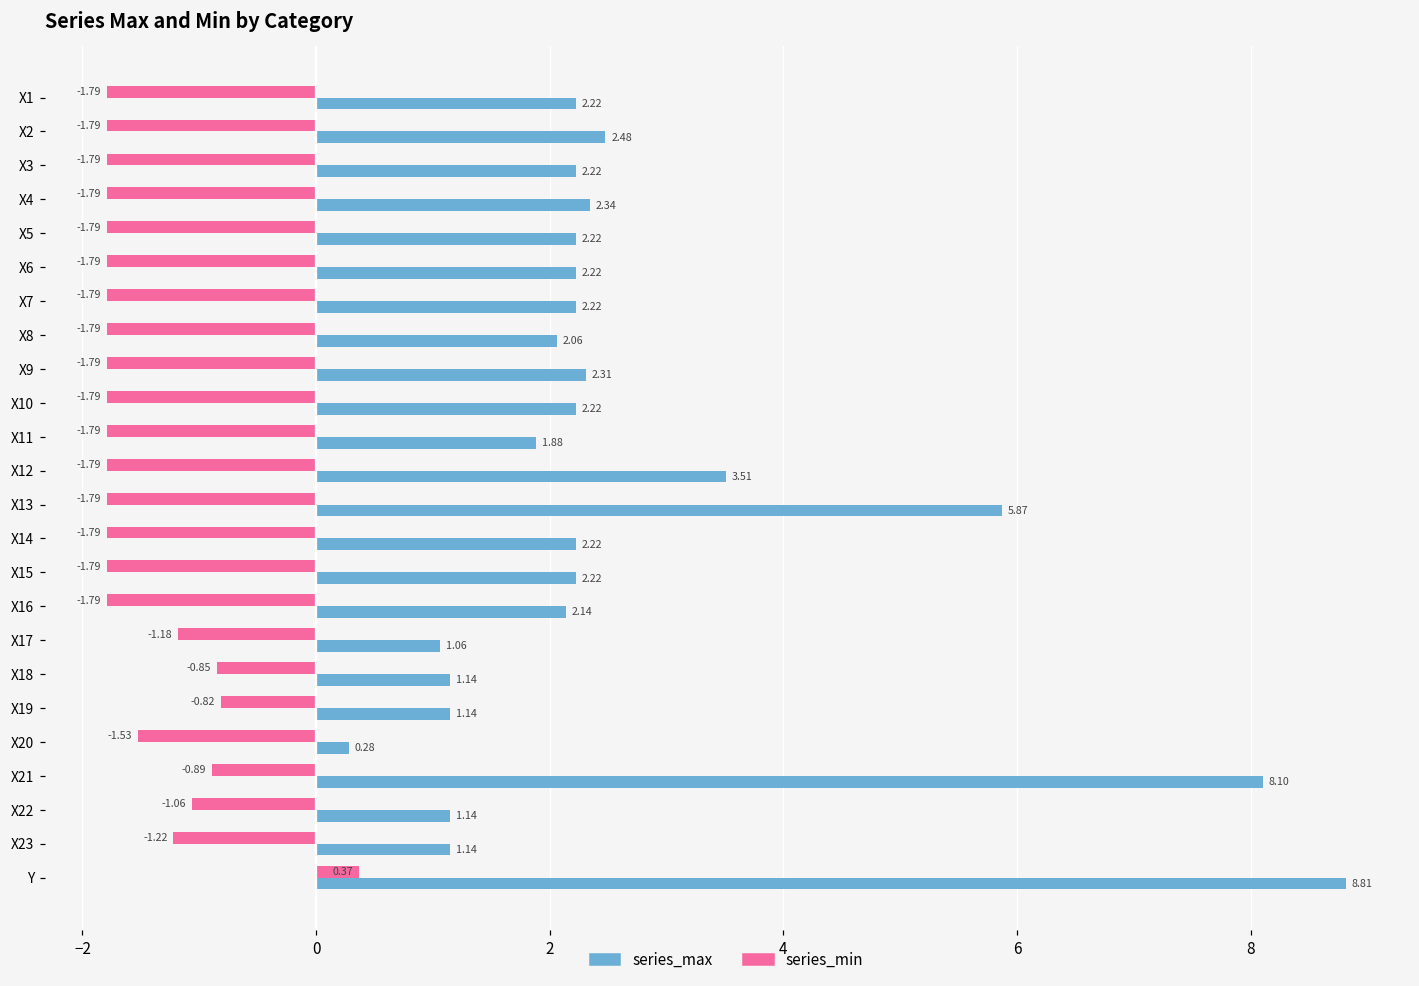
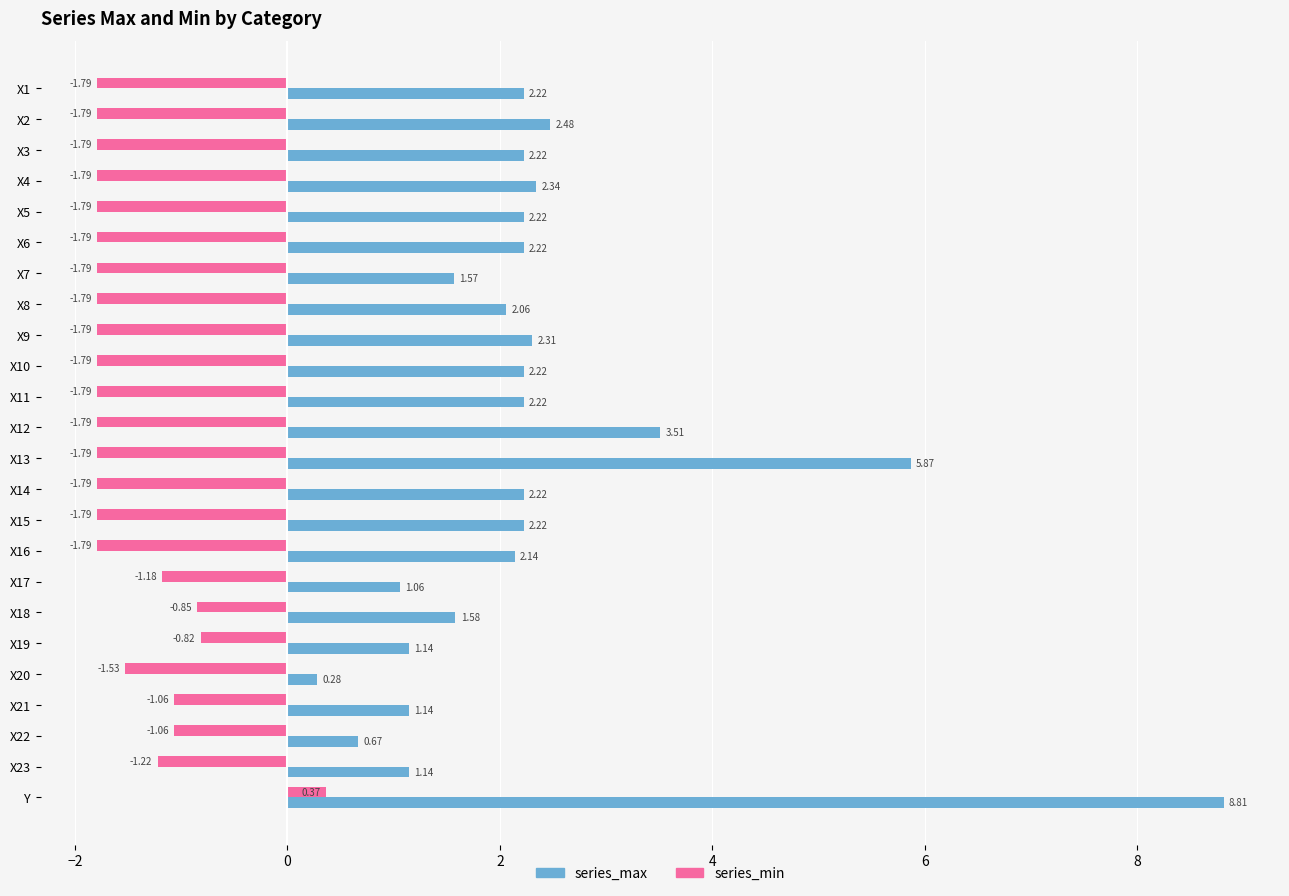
series_max, X7: 2.22 -> 1.57
series_max, X11: 1.88 -> 2.22
series_max, X18: 1.14 -> 1.58
series_min, X21: -0.89 -> -1.06
series_max, X21: 8.10 -> 1.14
series_max, X22: 1.14 -> 0.67
